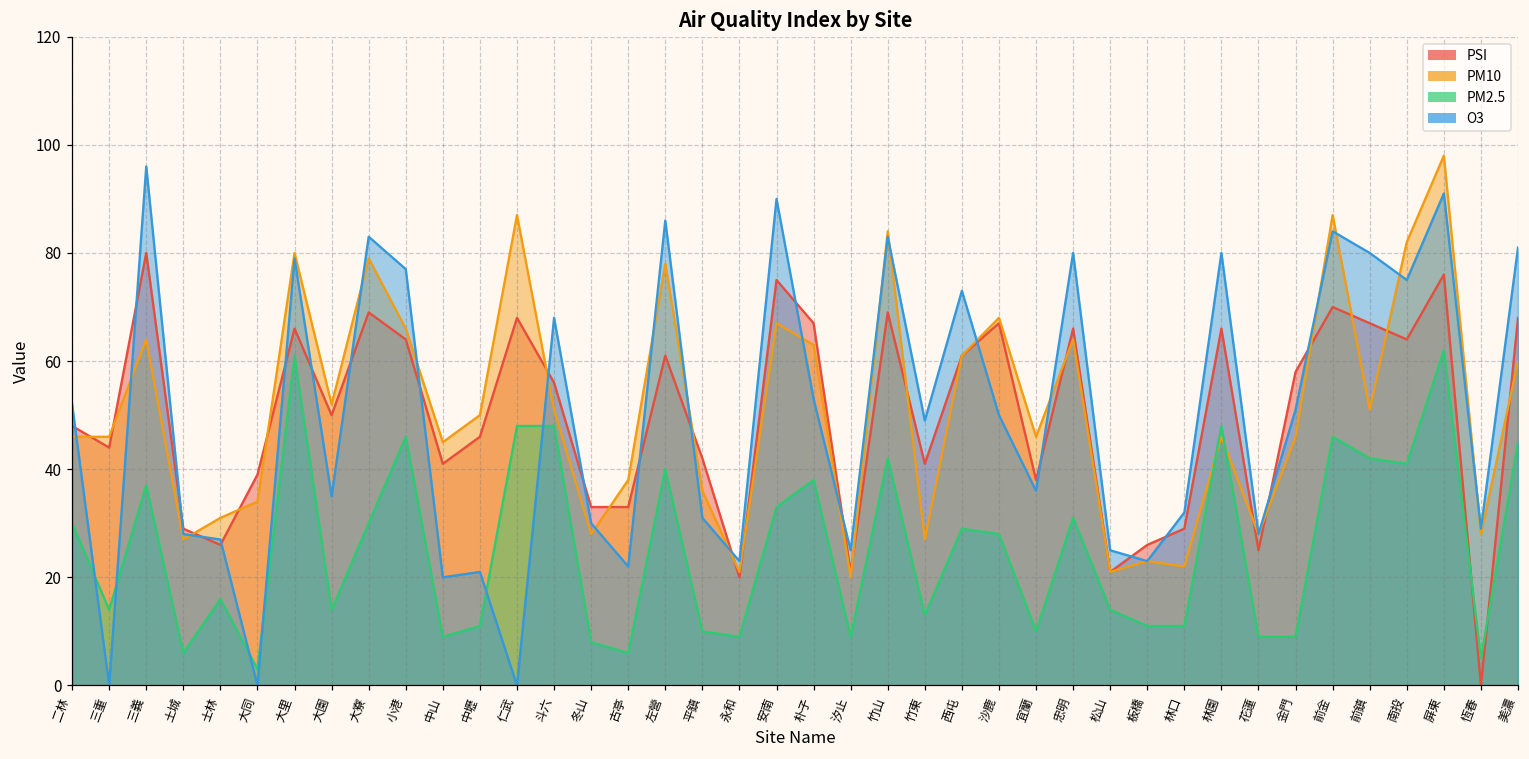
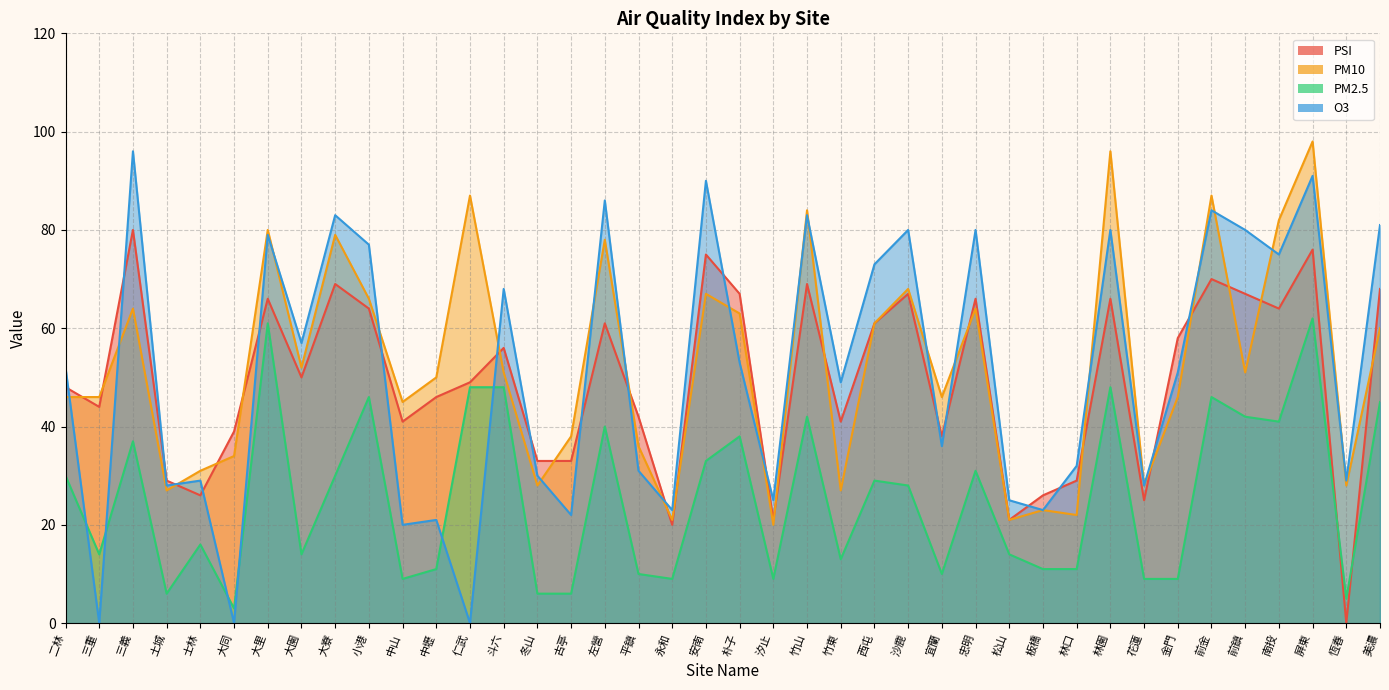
O3, 士林: 27 -> 29
O3, 大園: 35 -> 57
PSI, 仁武: 68 -> 49
PM2.5, 冬山: 8 -> 6
O3, 沙鹿: 50 -> 80
PM10, 林園: 46 -> 96
